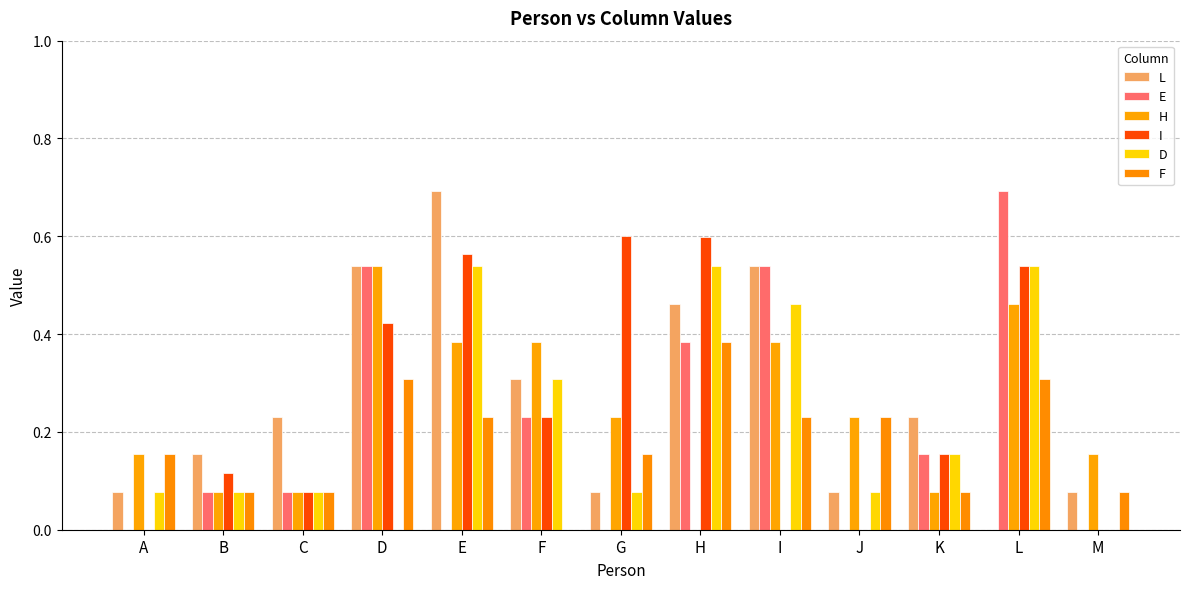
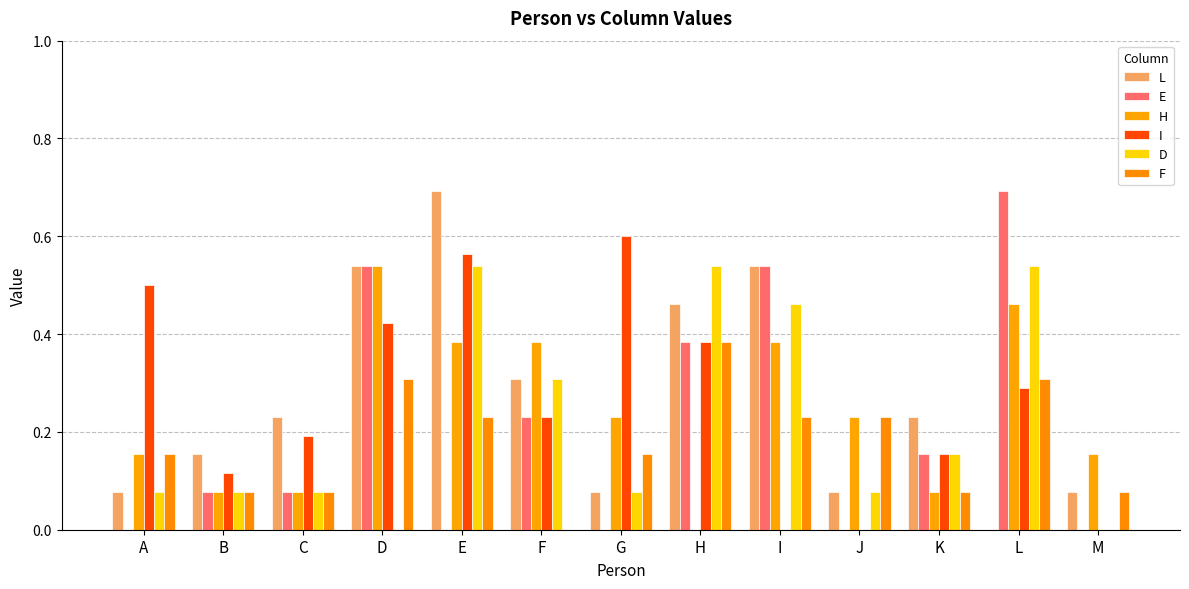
I, A: 0.0 -> 0.5
I, C: 0.08 -> 0.19
I, H: 0.60 -> 0.38
I, L: 0.54 -> 0.29
